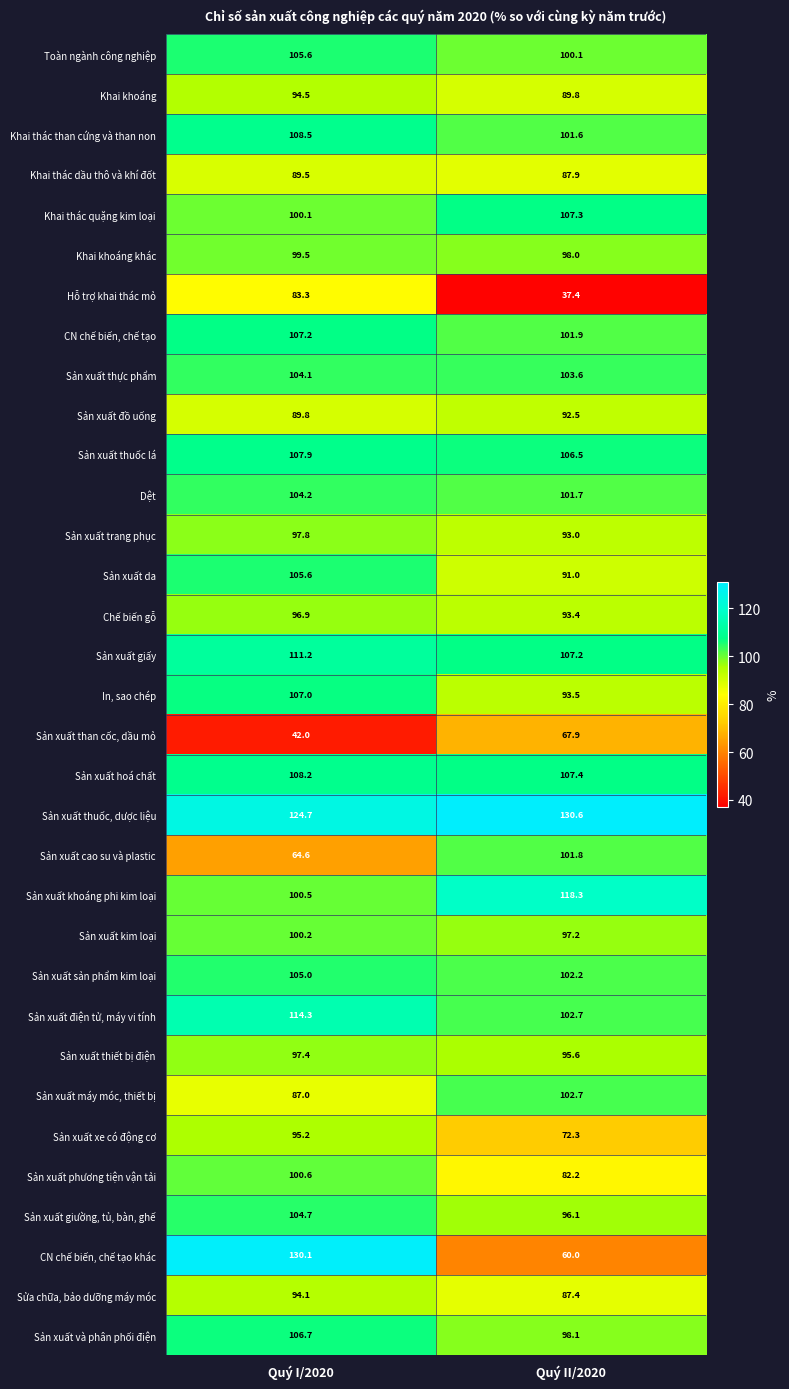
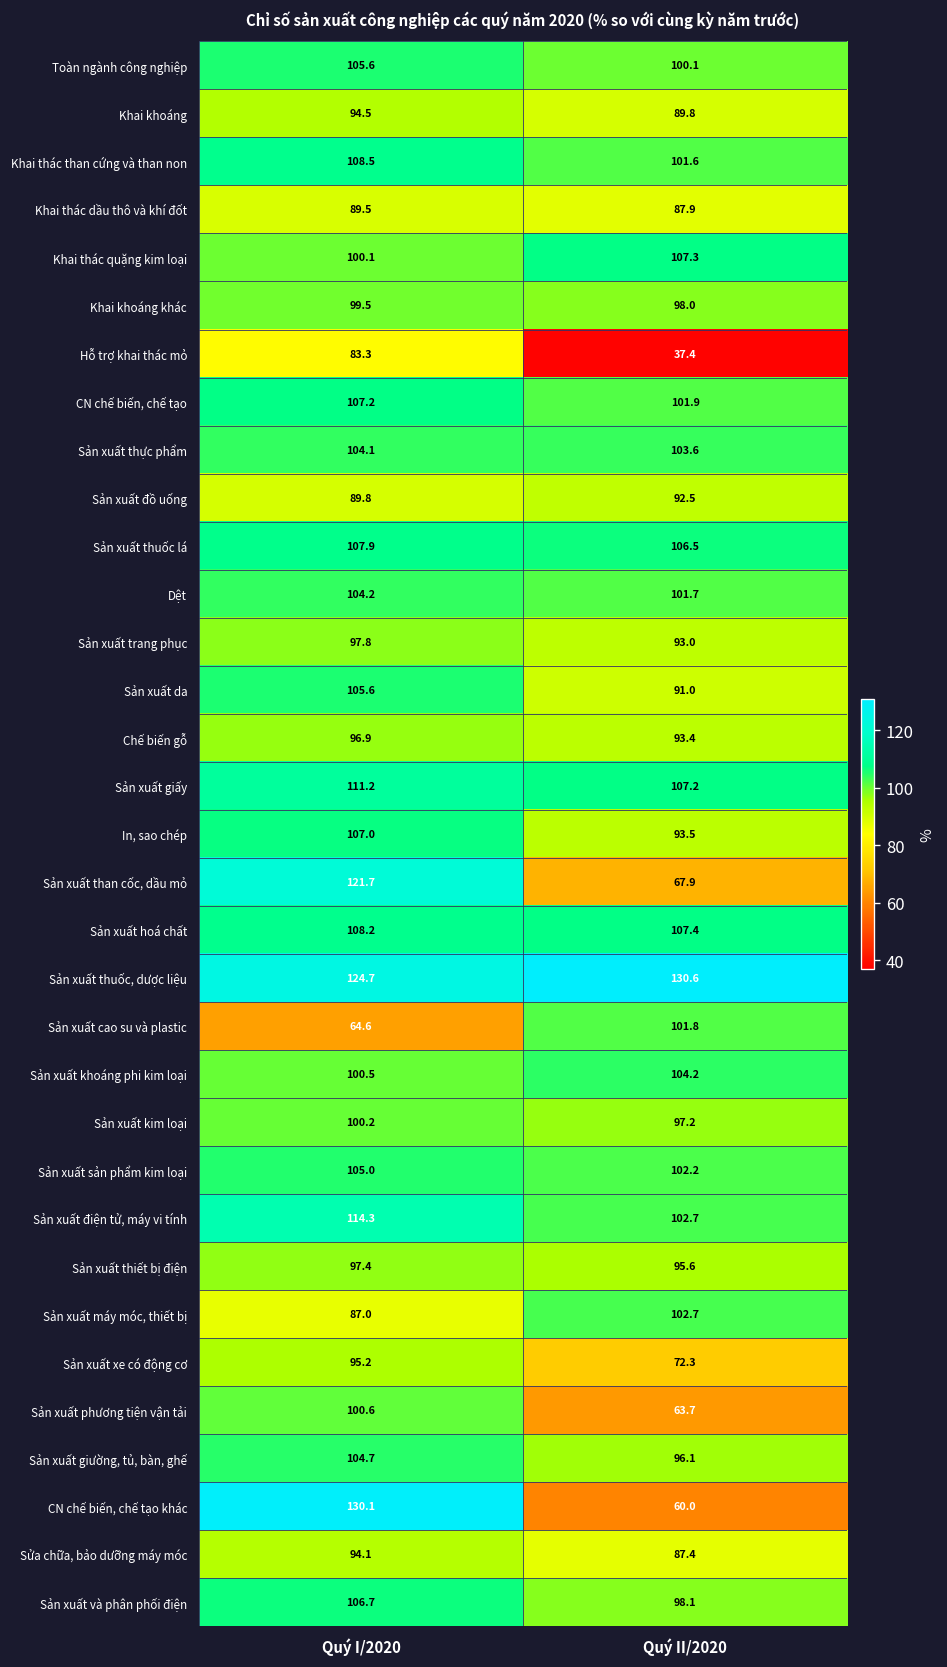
Sản xuất than cốc, dầu mỏ, Quý I/2020: 42.0 -> 121.7
Sản xuất khoáng phi kim loại, Quý II/2020: 118.3 -> 104.2
Sản xuất phương tiện vận tải, Quý II/2020: 82.2 -> 63.7
